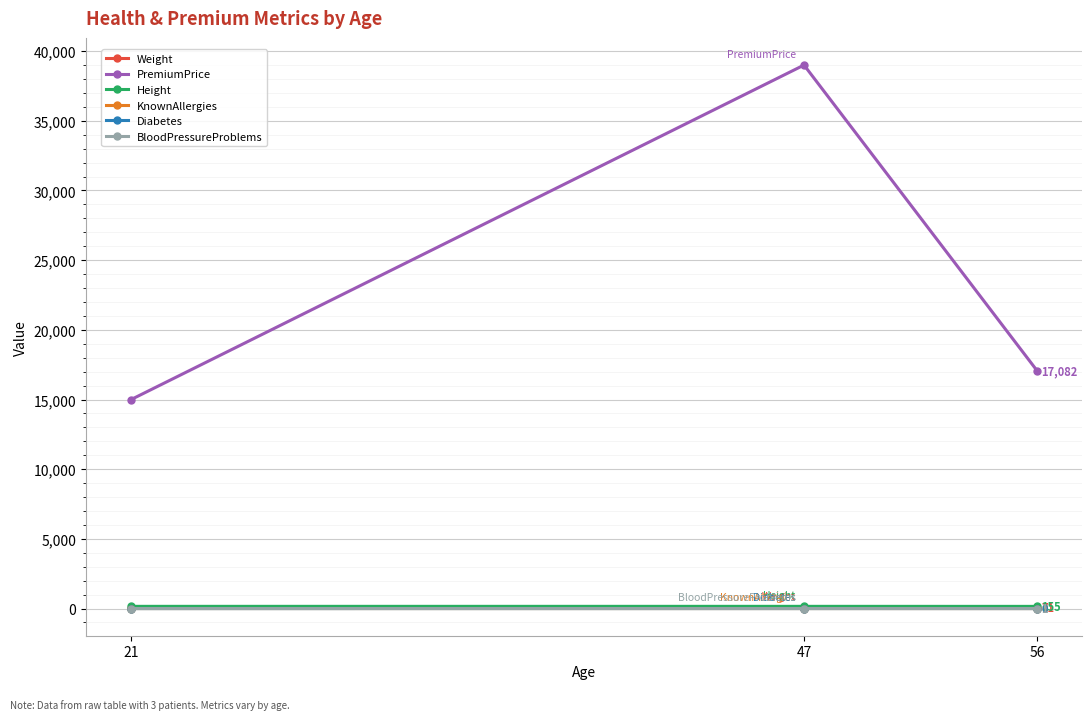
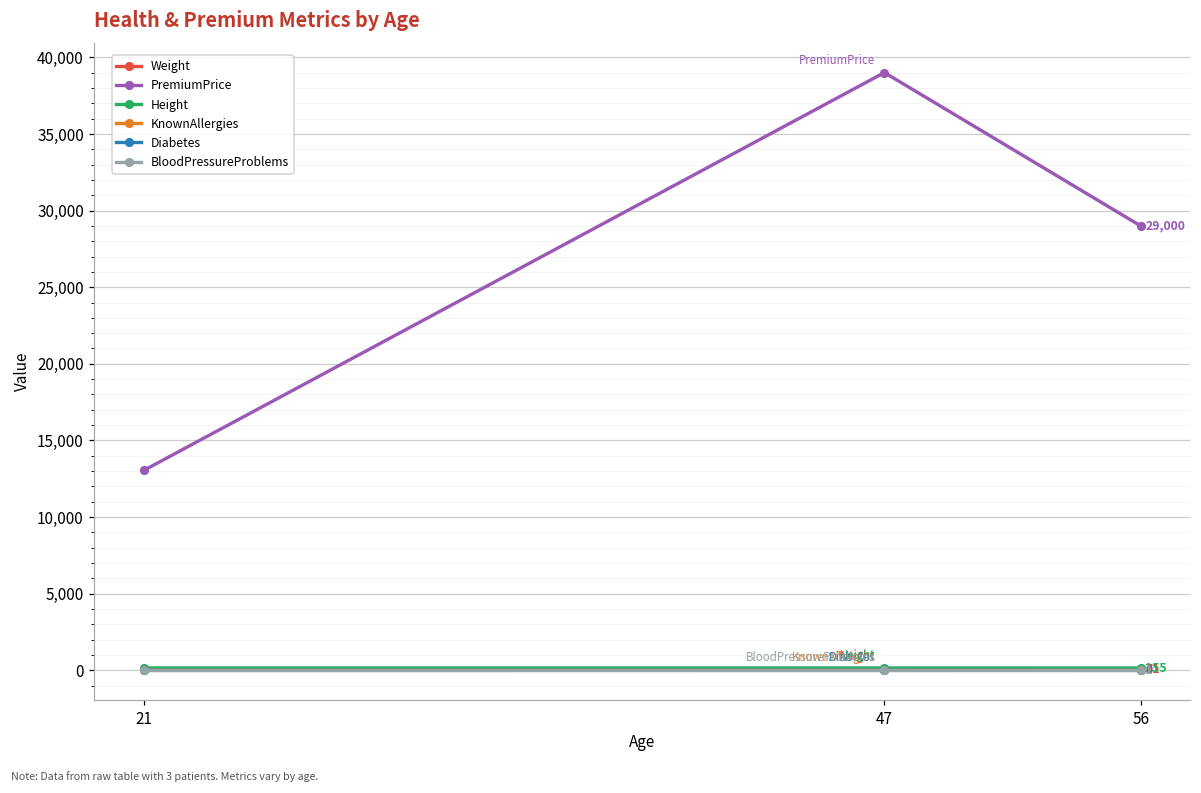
PremiumPrice, 21: 15,000 -> 13,100
PremiumPrice, 56: 17,082 -> 29,000
